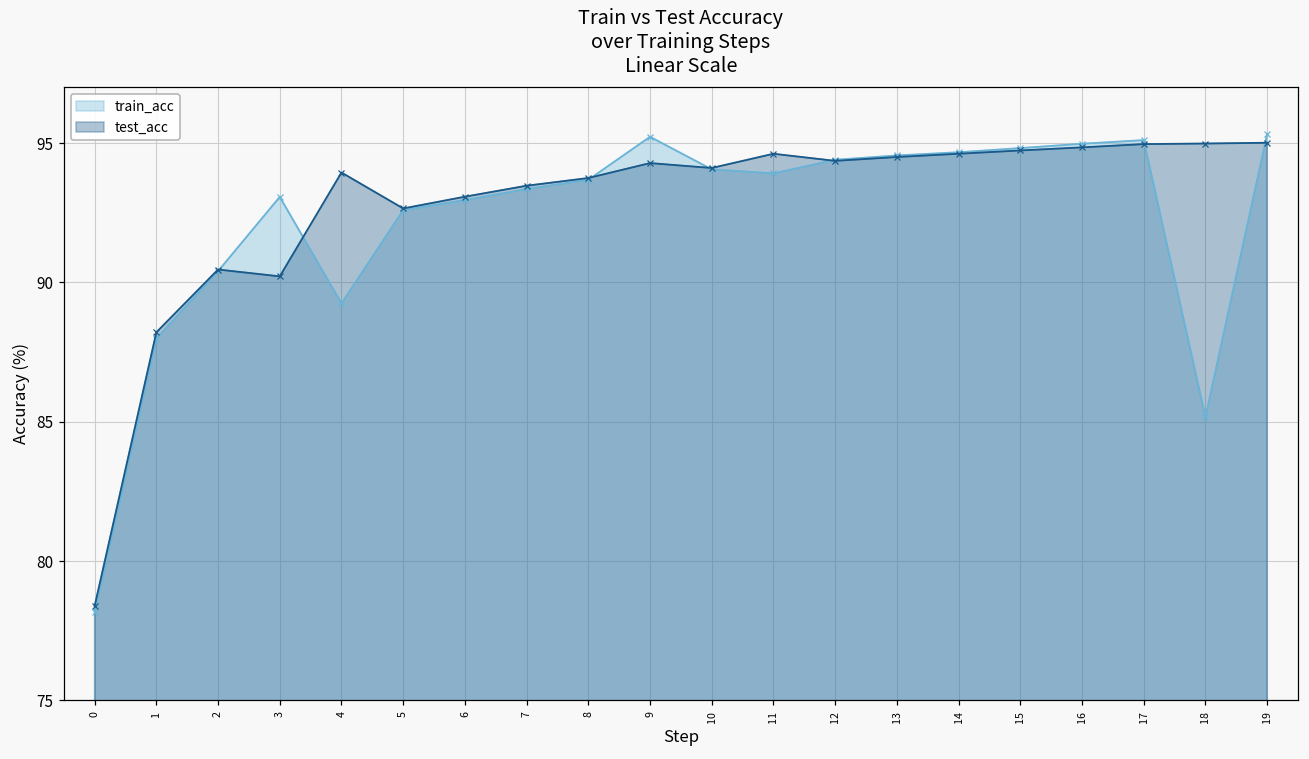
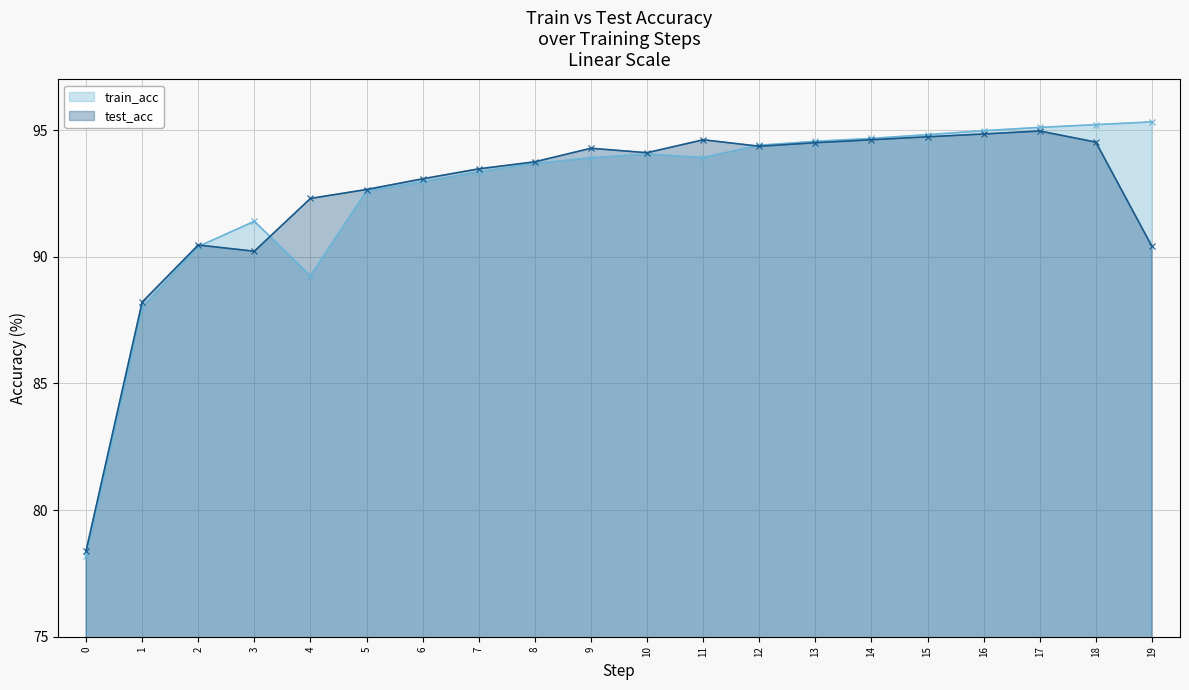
train_acc, 3: 93.1 -> 91.4
test_acc, 4: 93.9 -> 92.3
train_acc, 9: 95.2 -> 93.9
train_acc, 18: 85.2 -> 95.2
test_acc, 18: 95.0 -> 94.5
test_acc, 19: 95.0 -> 90.4
